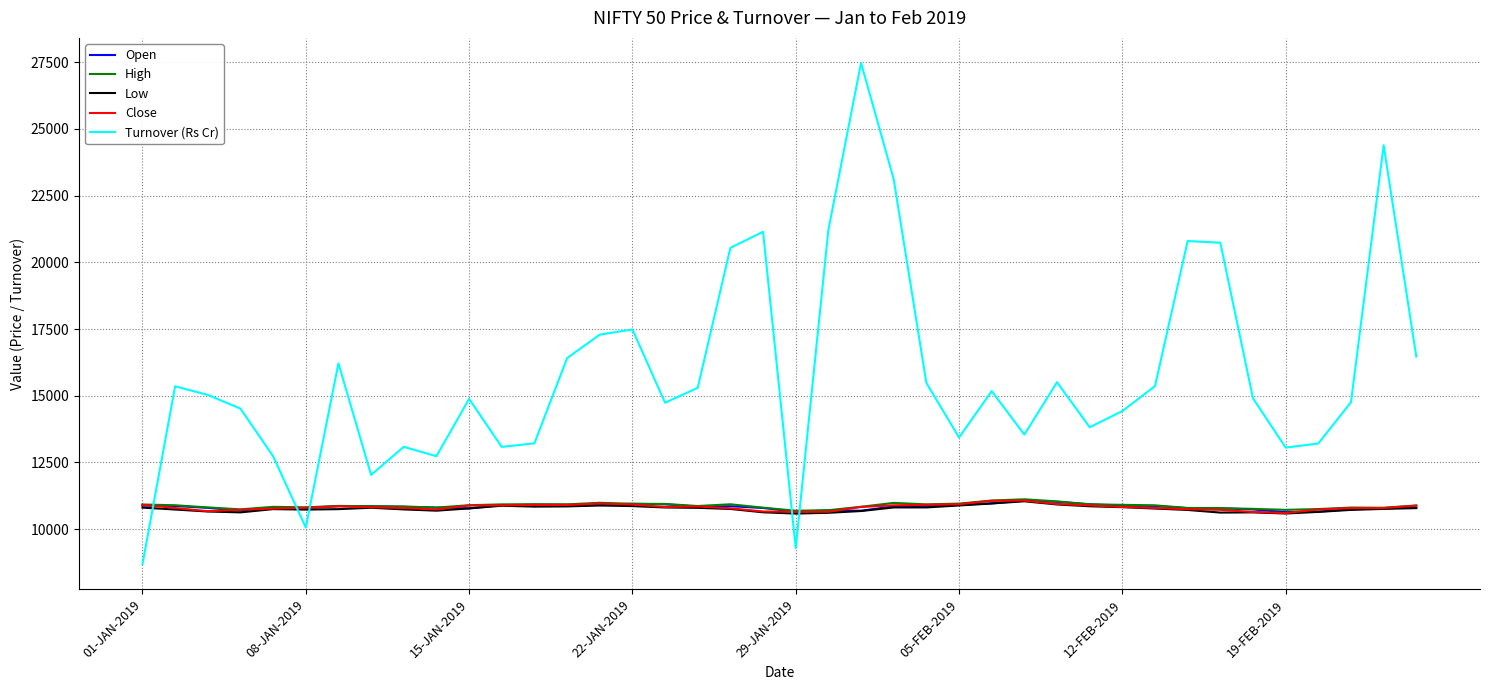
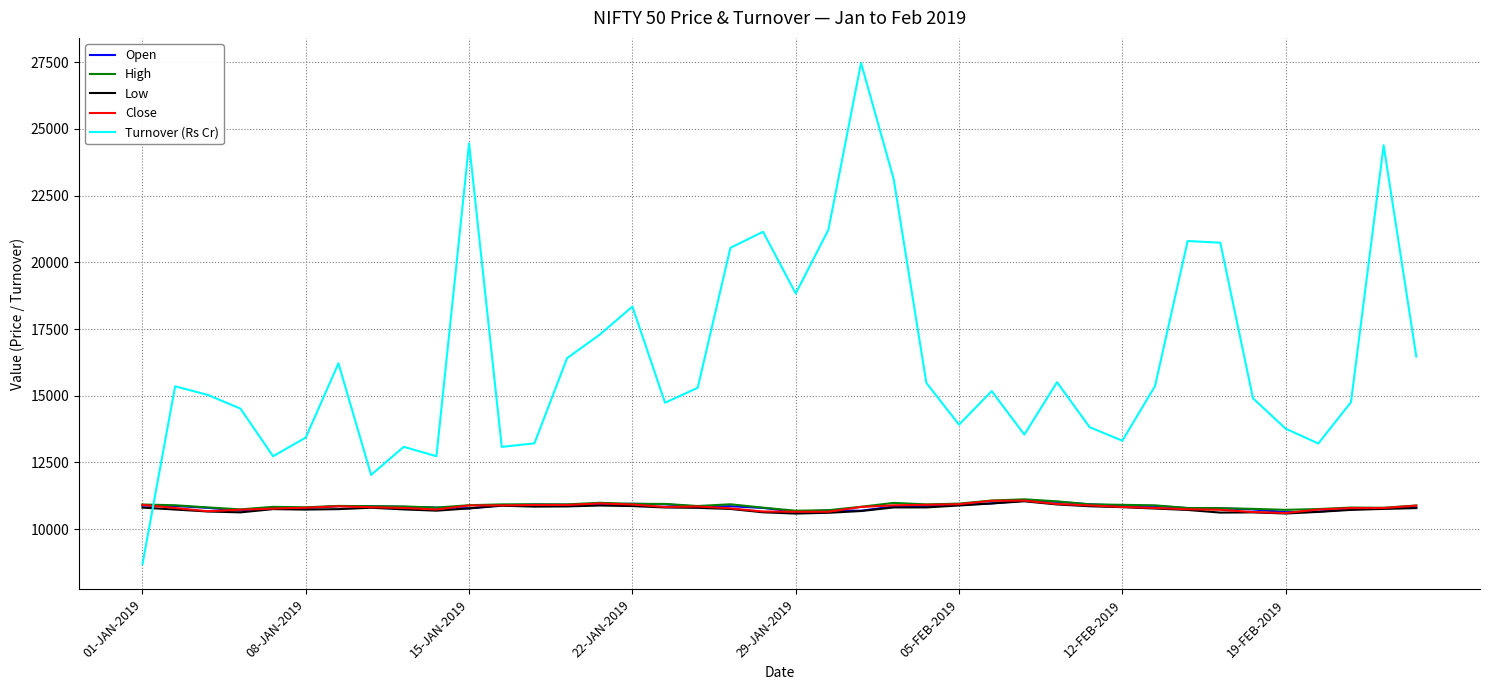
Turnover (Rs Cr), 08-JAN-2019: 10100 -> 13400
Turnover (Rs Cr), 15-JAN-2019: 14900 -> 24500
Turnover (Rs Cr), 22-JAN-2019: 17500 -> 18300
Turnover (Rs Cr), 29-JAN-2019: 9300 -> 18800
Turnover (Rs Cr), 05-FEB-2019: 13400 -> 13900
Turnover (Rs Cr), 12-FEB-2019: 14400 -> 13300
Turnover (Rs Cr), 19-FEB-2019: 13100 -> 13800
